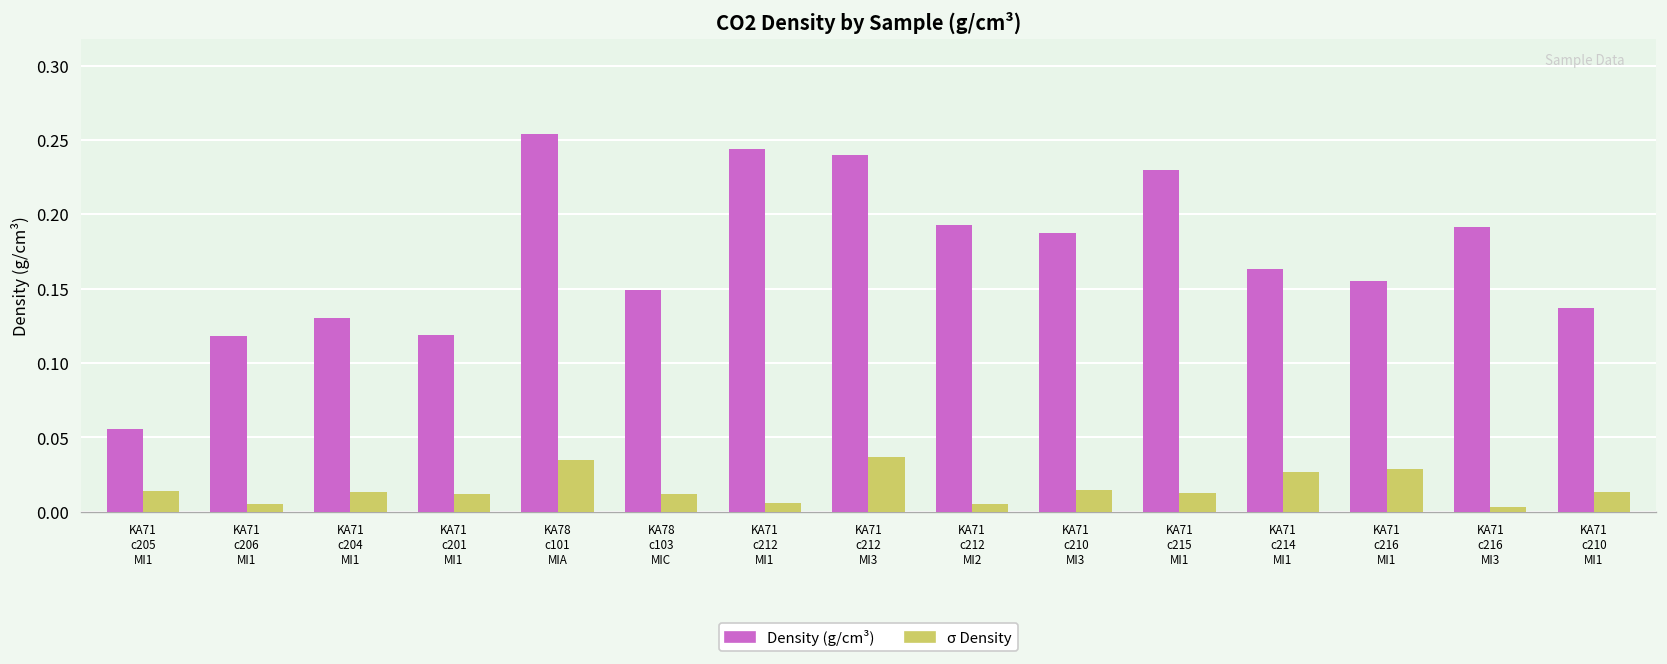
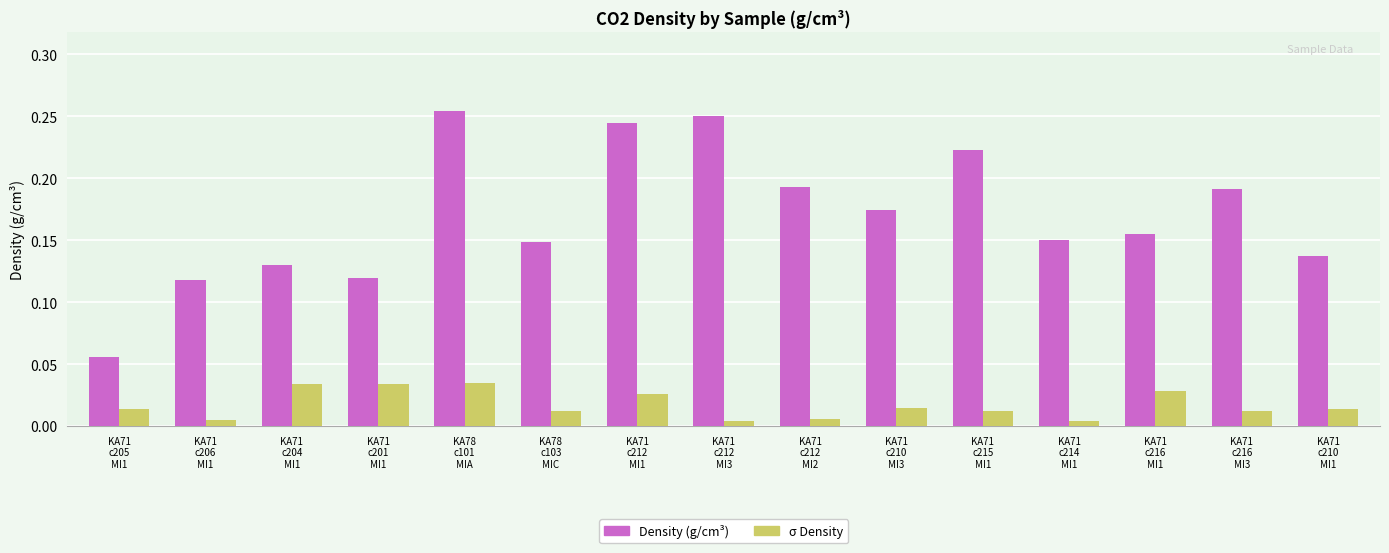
σ Density, KA71 c204 MI1: 0.014 -> 0.034
σ Density, KA71 c201 MI1: 0.012 -> 0.034
σ Density, KA71 c212 MI1: 0.006 -> 0.026
Density (g/cm³), KA71 c212 MI3: 0.240 -> 0.251
σ Density, KA71 c212 MI3: 0.037 -> 0.004
Density (g/cm³), KA71 c210 MI3: 0.187 -> 0.174
Density (g/cm³), KA71 c215 MI1: 0.230 -> 0.222
Density (g/cm³), KA71 c214 MI1: 0.163 -> 0.150
σ Density, KA71 c214 MI1: 0.027 -> 0.004
σ Density, KA71 c216 MI3: 0.003 -> 0.013
